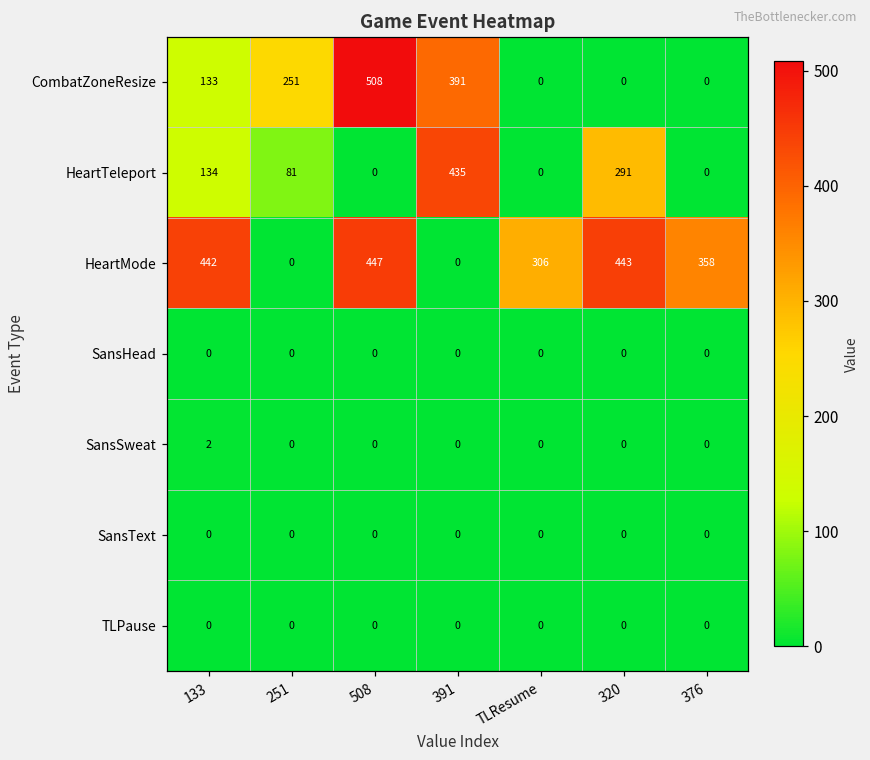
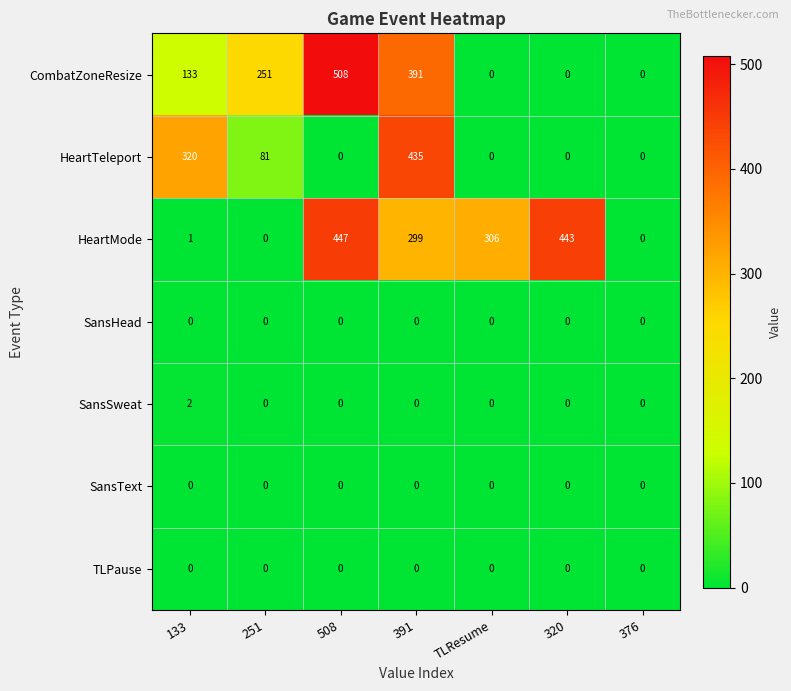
HeartTeleport, 133: 134 -> 320
HeartTeleport, 320: 291 -> 0
HeartMode, 133: 442 -> 1
HeartMode, 391: 0 -> 299
HeartMode, 376: 358 -> 0
